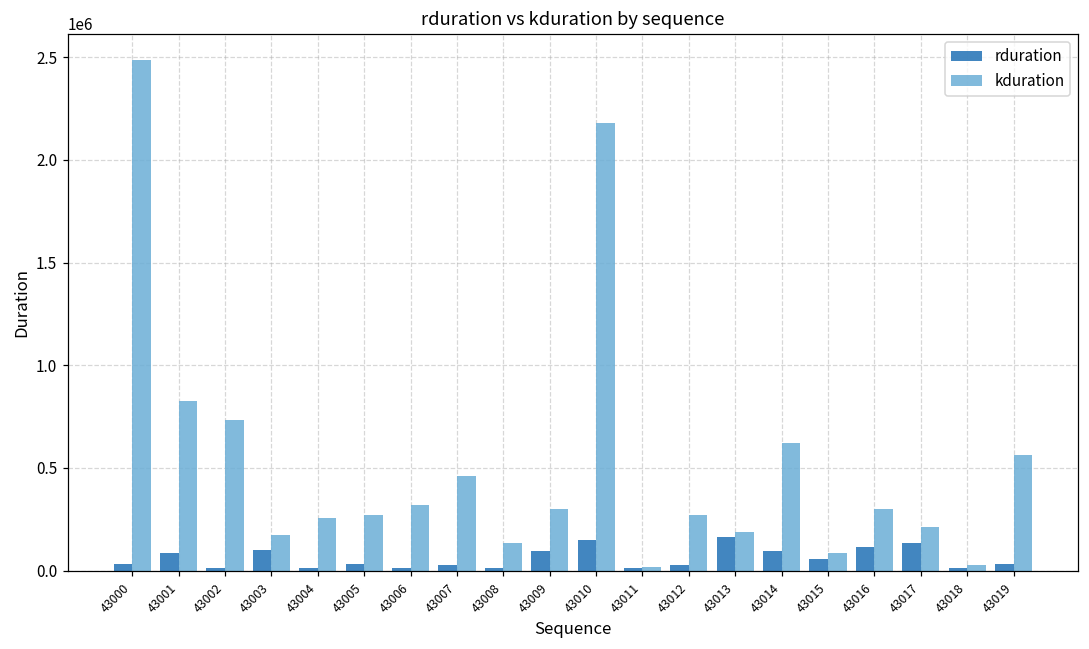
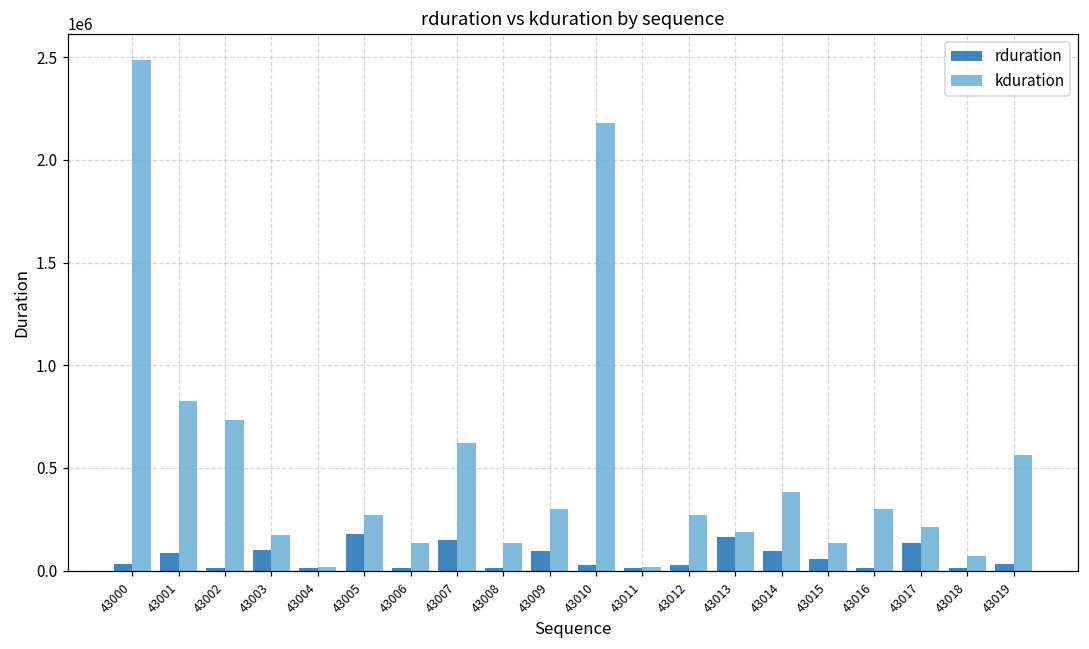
kduration, 43004: 260000 -> 20000
rduration, 43005: 30000 -> 180000
kduration, 43006: 320000 -> 140000
rduration, 43007: 30000 -> 150000
kduration, 43007: 460000 -> 620000
rduration, 43010: 150000 -> 30000
kduration, 43014: 620000 -> 380000
kduration, 43015: 90000 -> 140000
rduration, 43016: 120000 -> 10000
kduration, 43018: 30000 -> 70000
